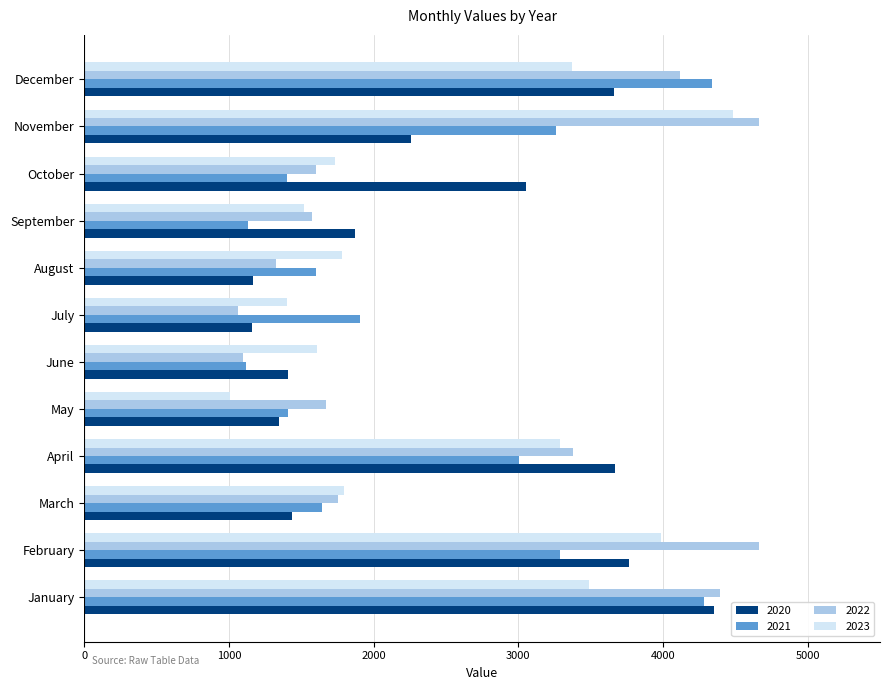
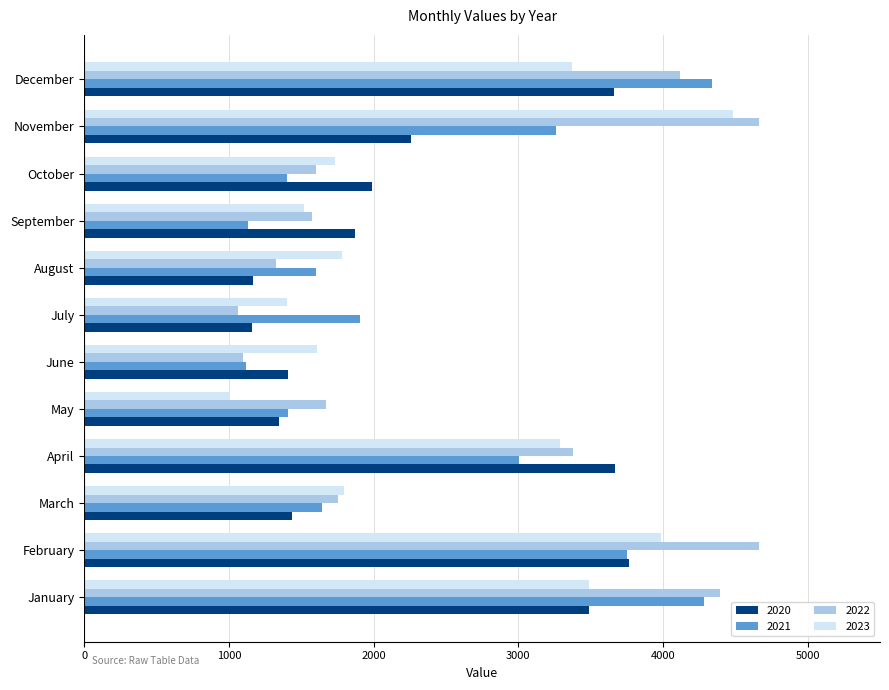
2020, October: 3050 -> 1990
2021, February: 3290 -> 3750
2020, January: 4350 -> 3490
